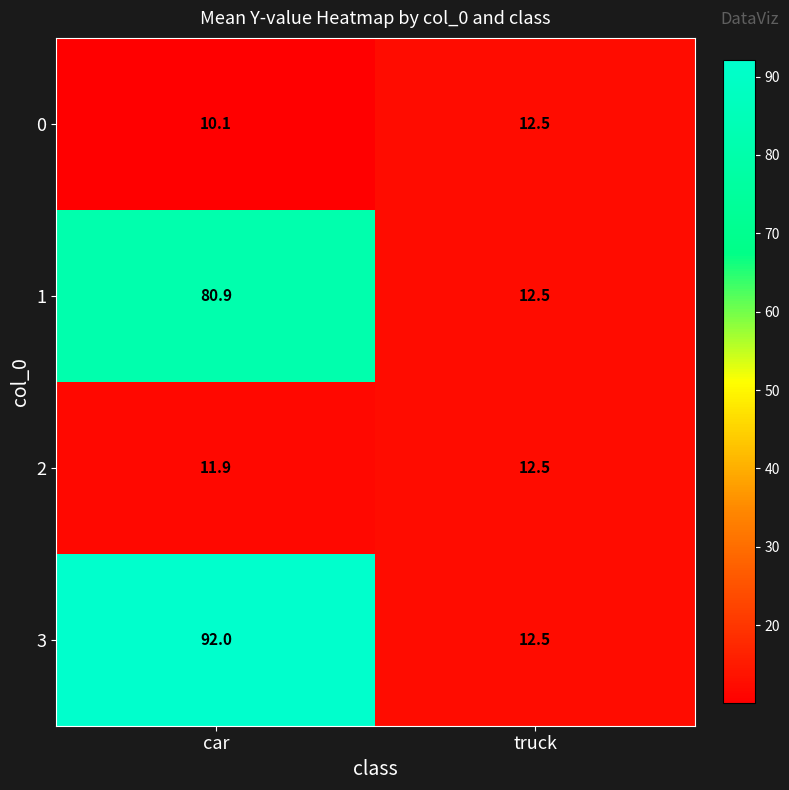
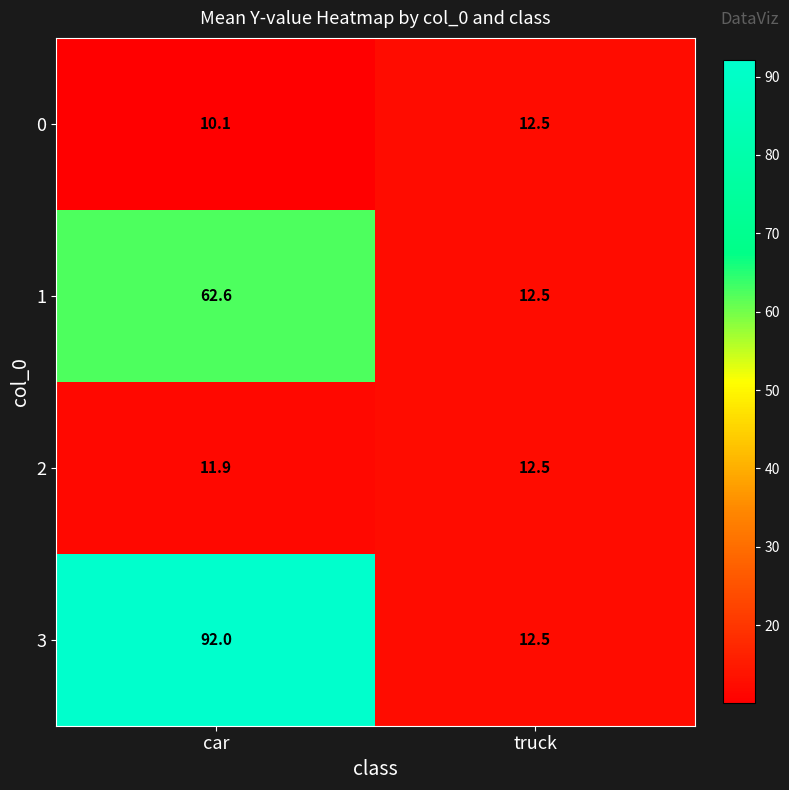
1, car: 80.9 -> 62.6
